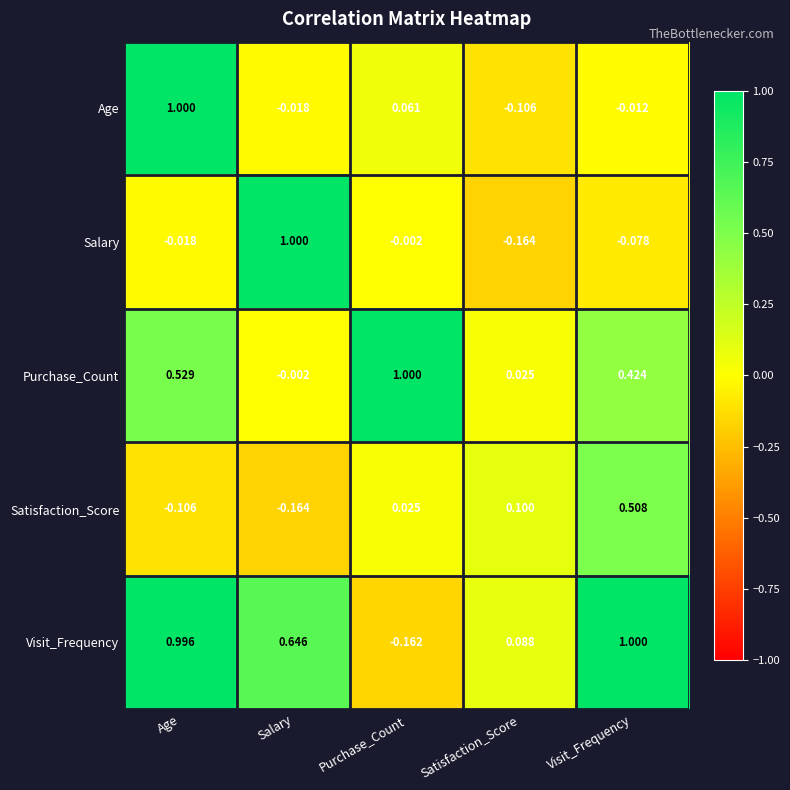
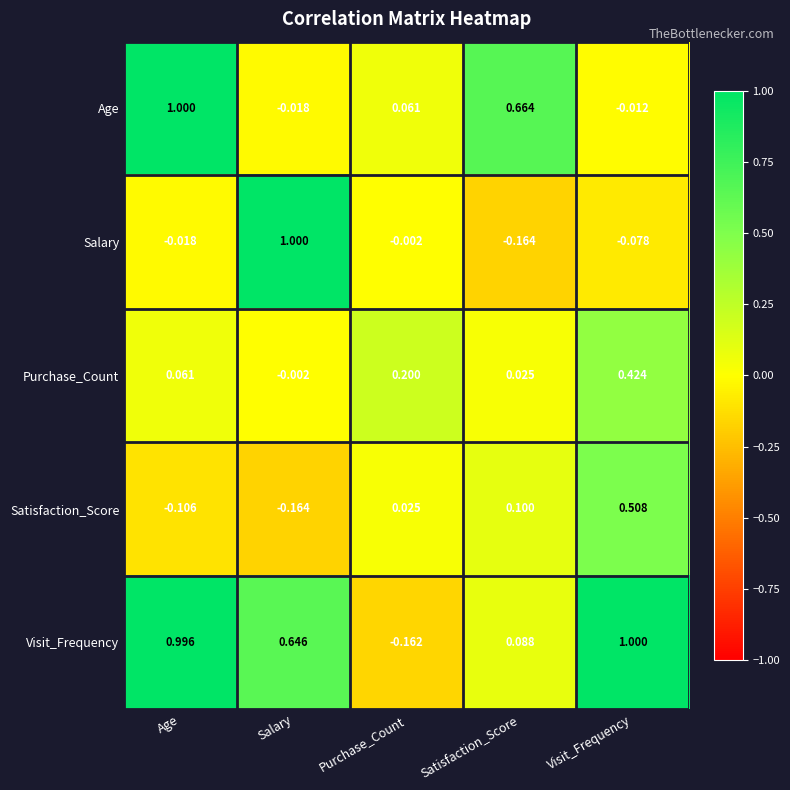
Age, Satisfaction_Score: -0.106 -> 0.664
Purchase_Count, Age: 0.529 -> 0.061
Purchase_Count, Purchase_Count: 1.000 -> 0.200
